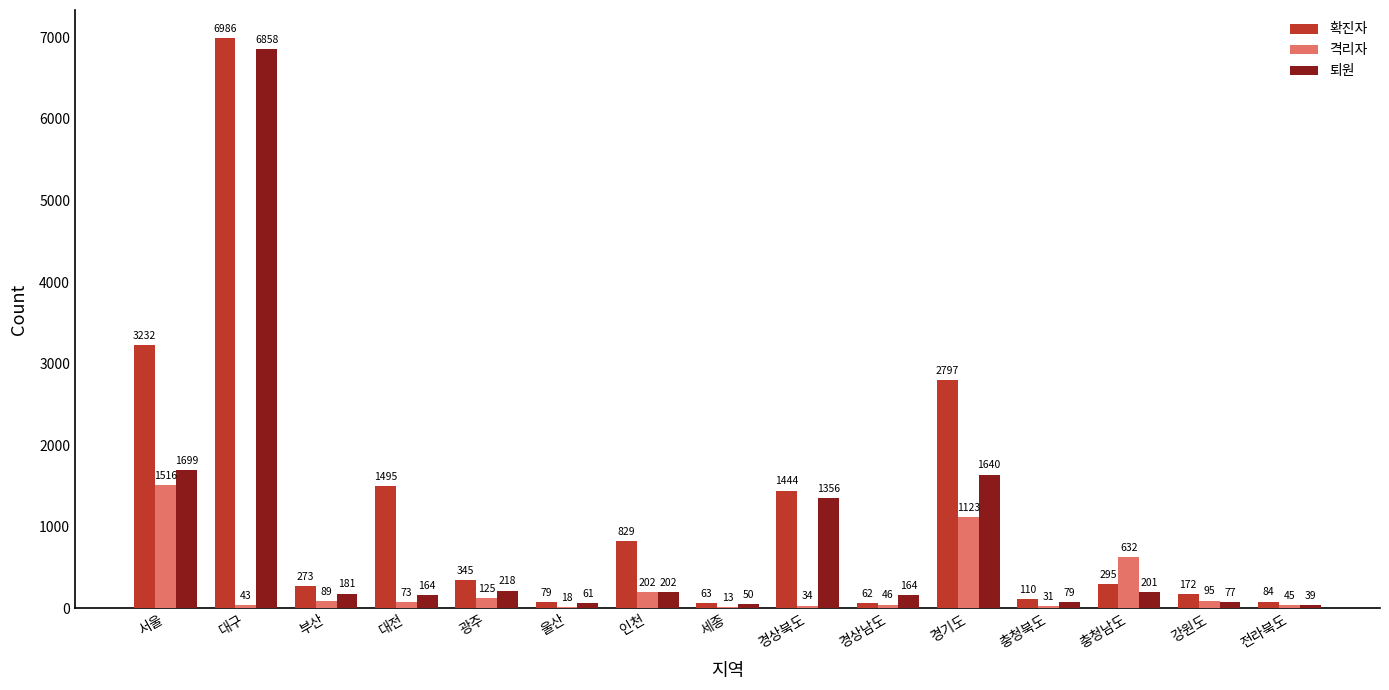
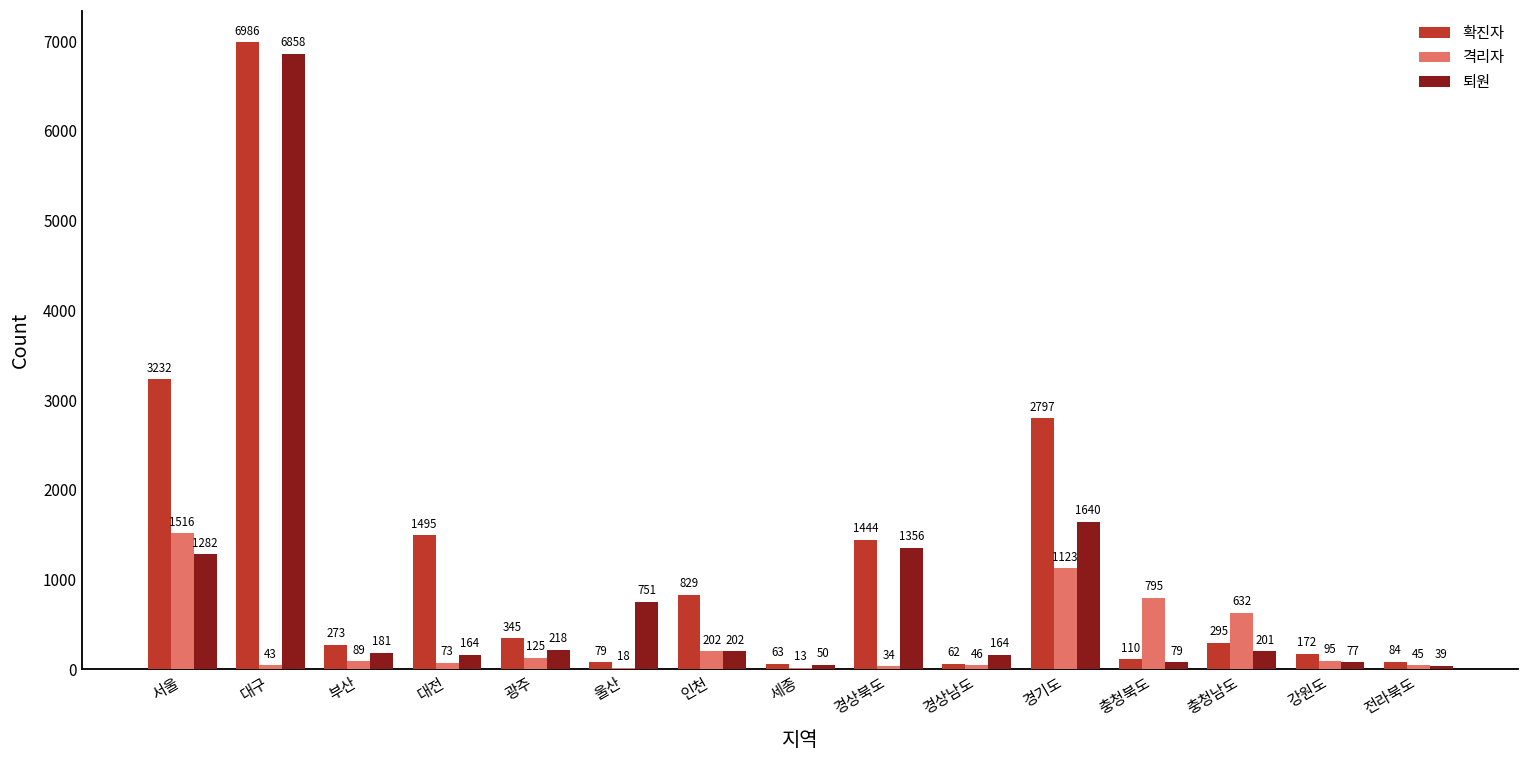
퇴원, 서울: 1699 -> 1282
퇴원, 울산: 61 -> 751
격리자, 충청북도: 31 -> 795
